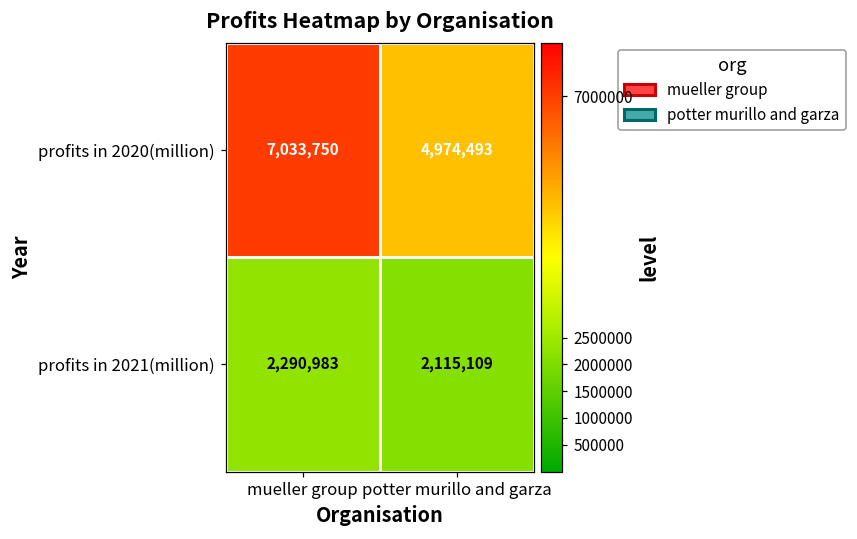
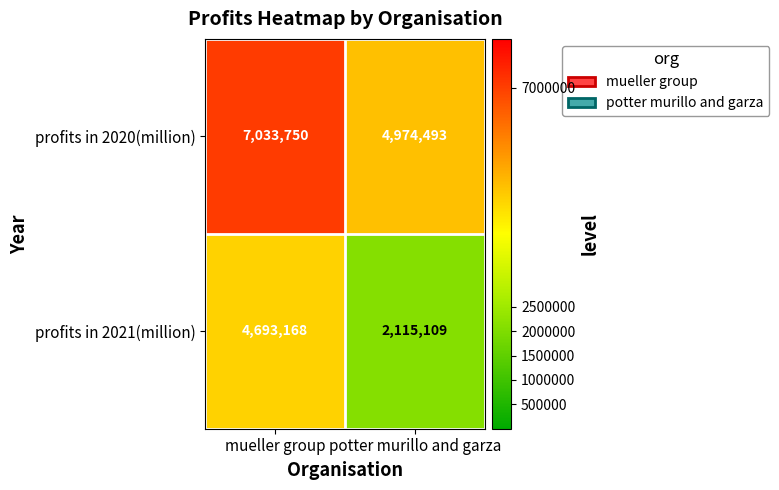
profits in 2021(million), mueller group: 2,290,983 -> 4,693,168
